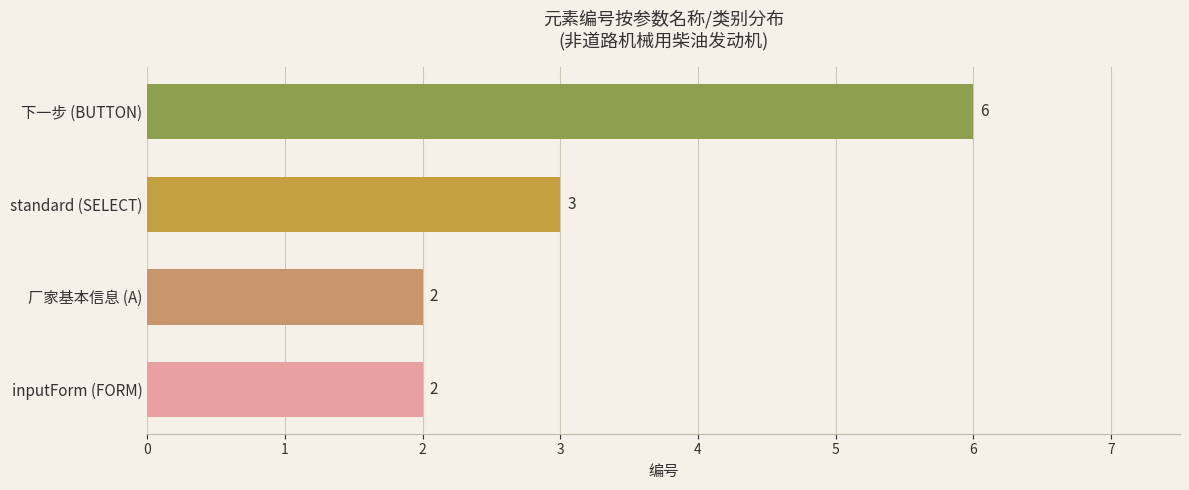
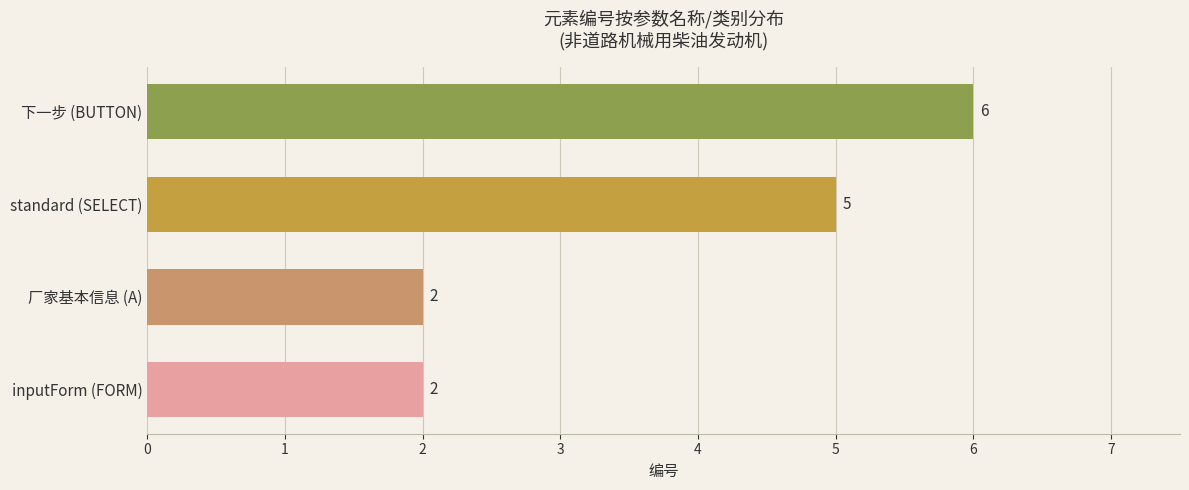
standard (SELECT): 3 -> 5
